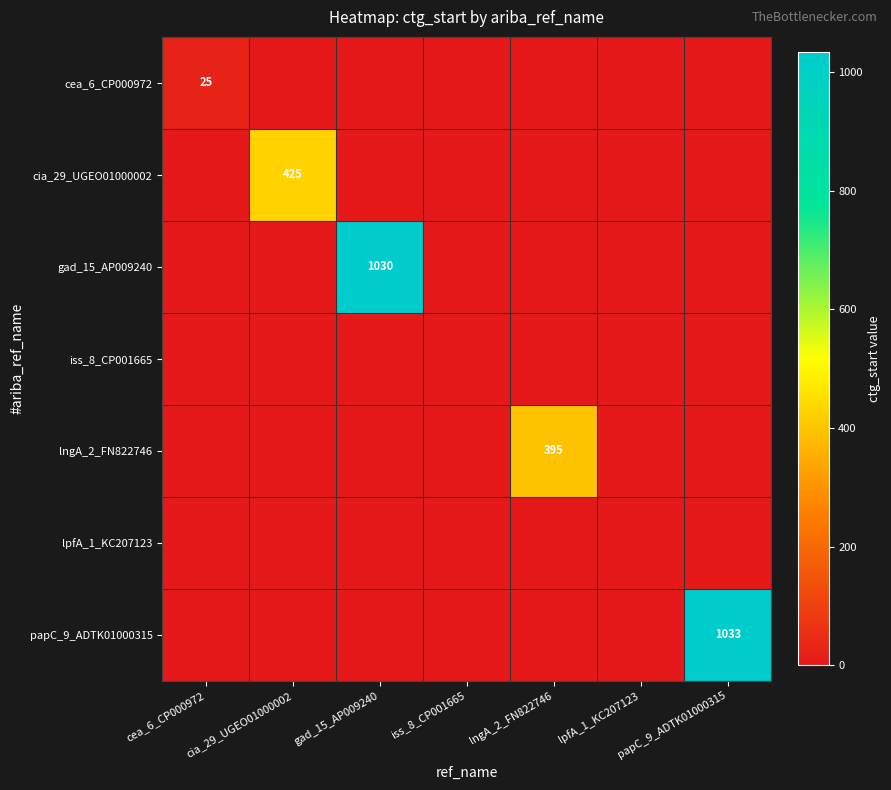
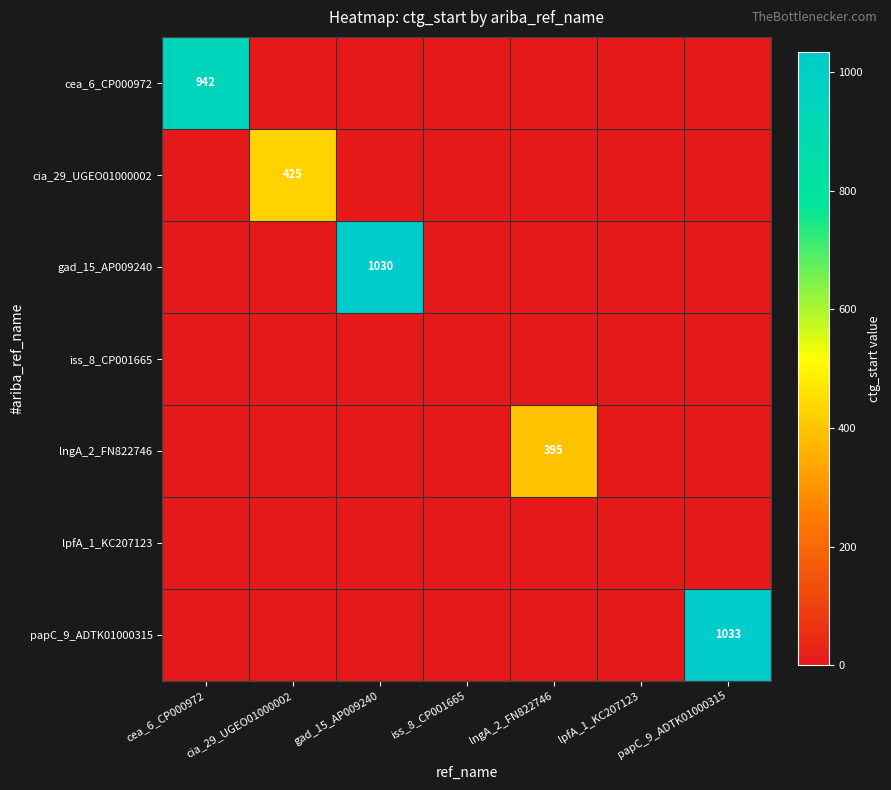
cea_6_CP000972, cea_6_CP000972: 25 -> 942
